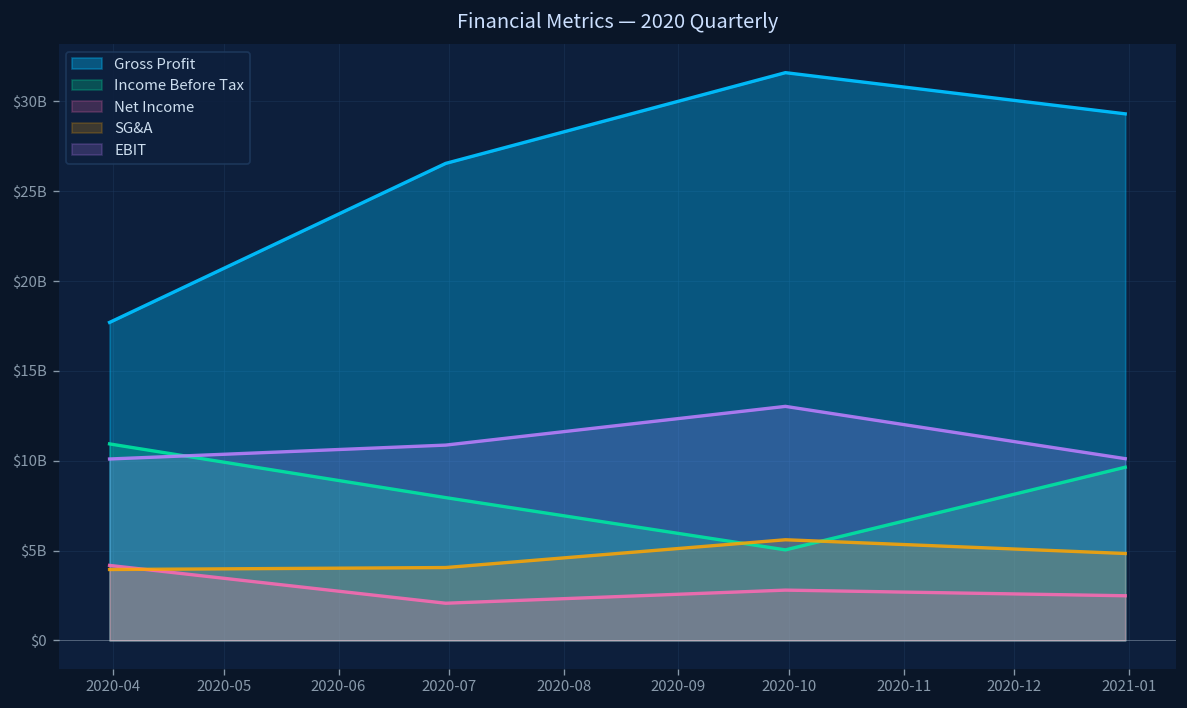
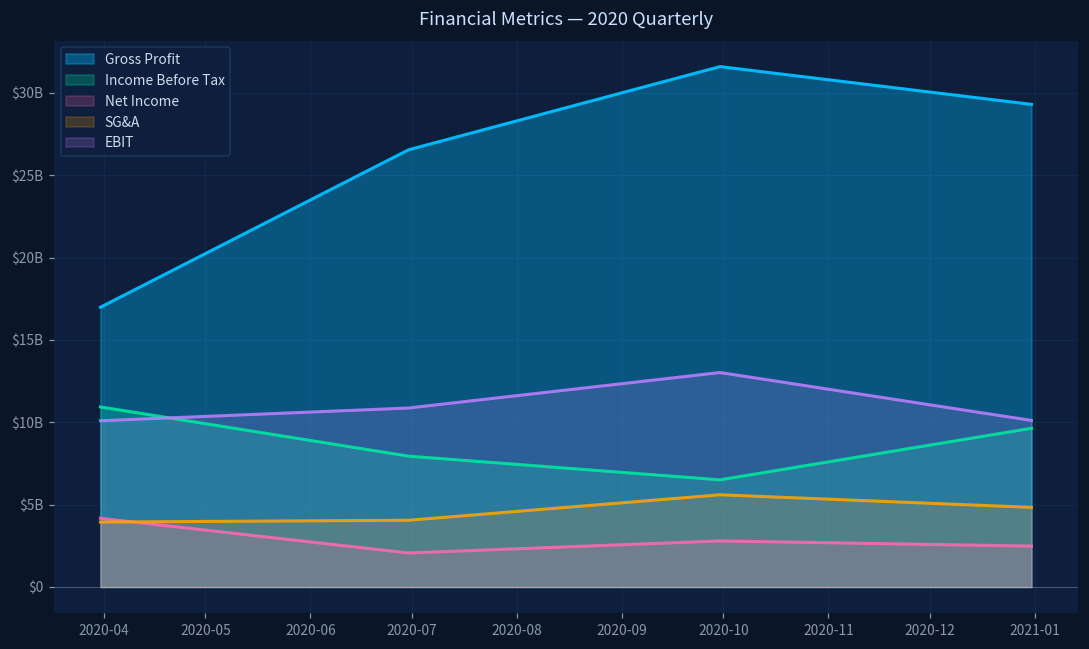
Gross Profit, 2020-04: $17700000000 -> $17000000000
Income Before Tax, 2020-10: $5000000000 -> $6500000000
